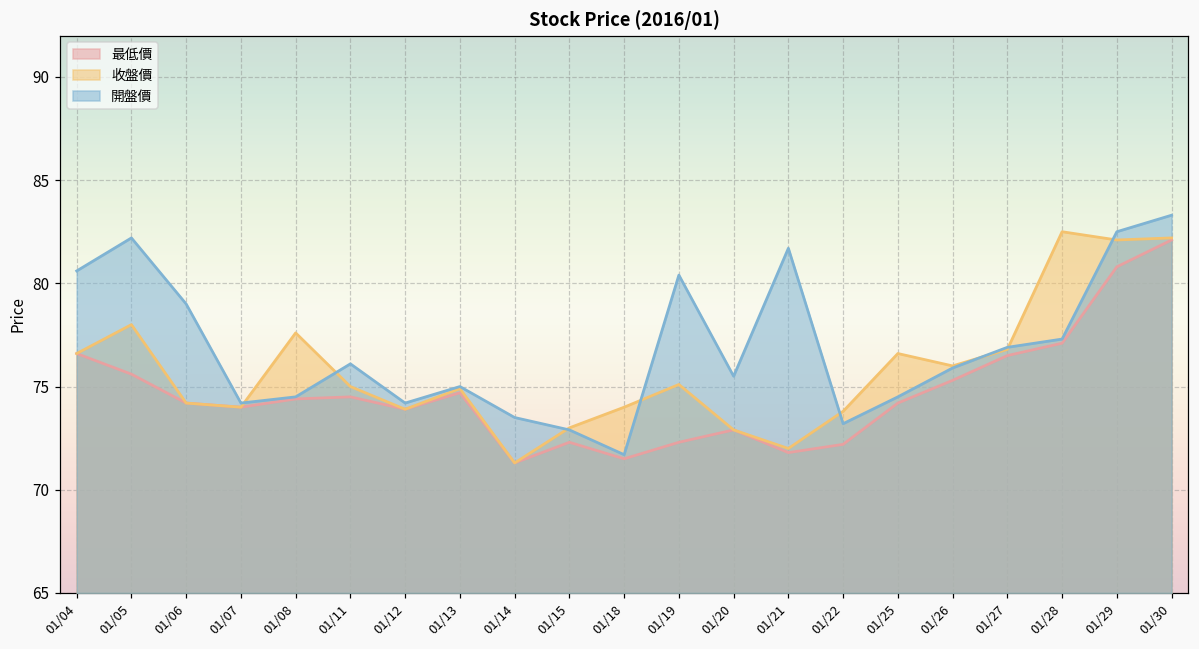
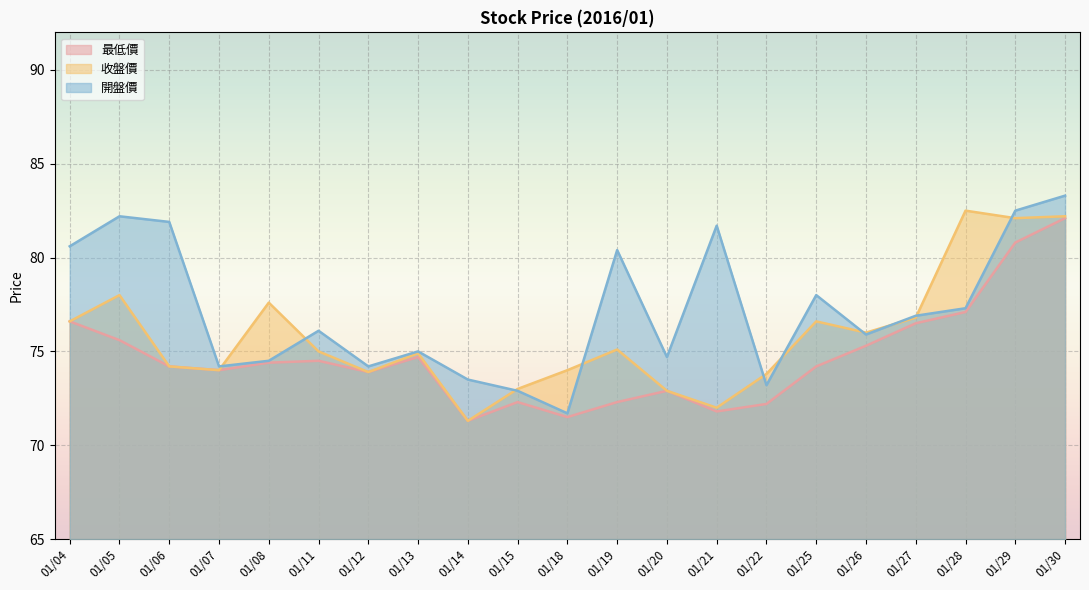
開盤價, 01/06: 79.0 -> 81.9
開盤價, 01/20: 75.5 -> 74.7
開盤價, 01/25: 74.5 -> 78.0
